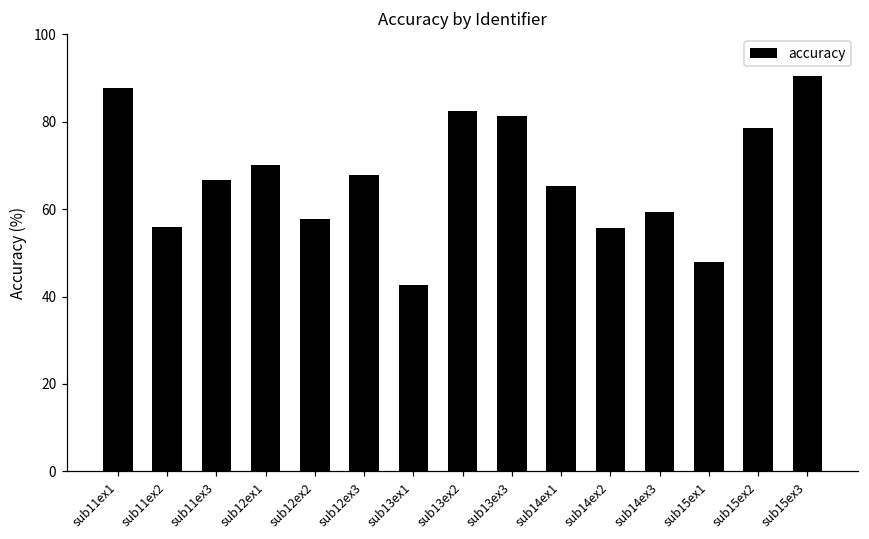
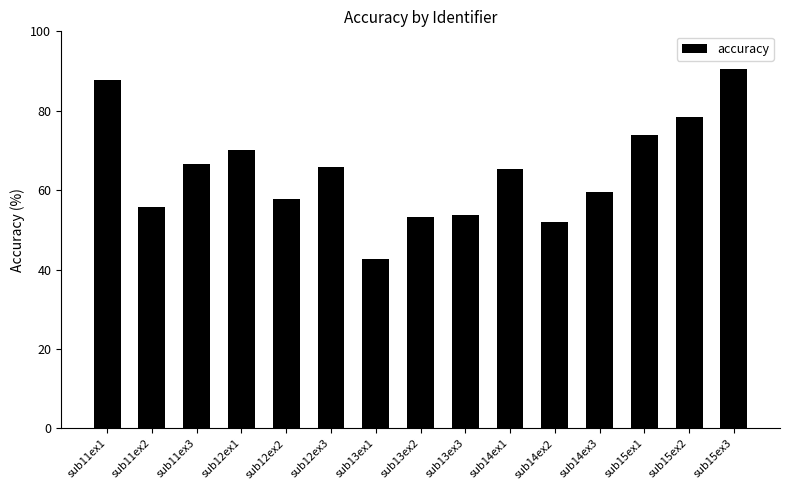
sub12ex3: 68 -> 66
sub13ex2: 82 -> 53
sub13ex3: 81 -> 54
sub14ex2: 56 -> 52
sub15ex1: 48 -> 74
